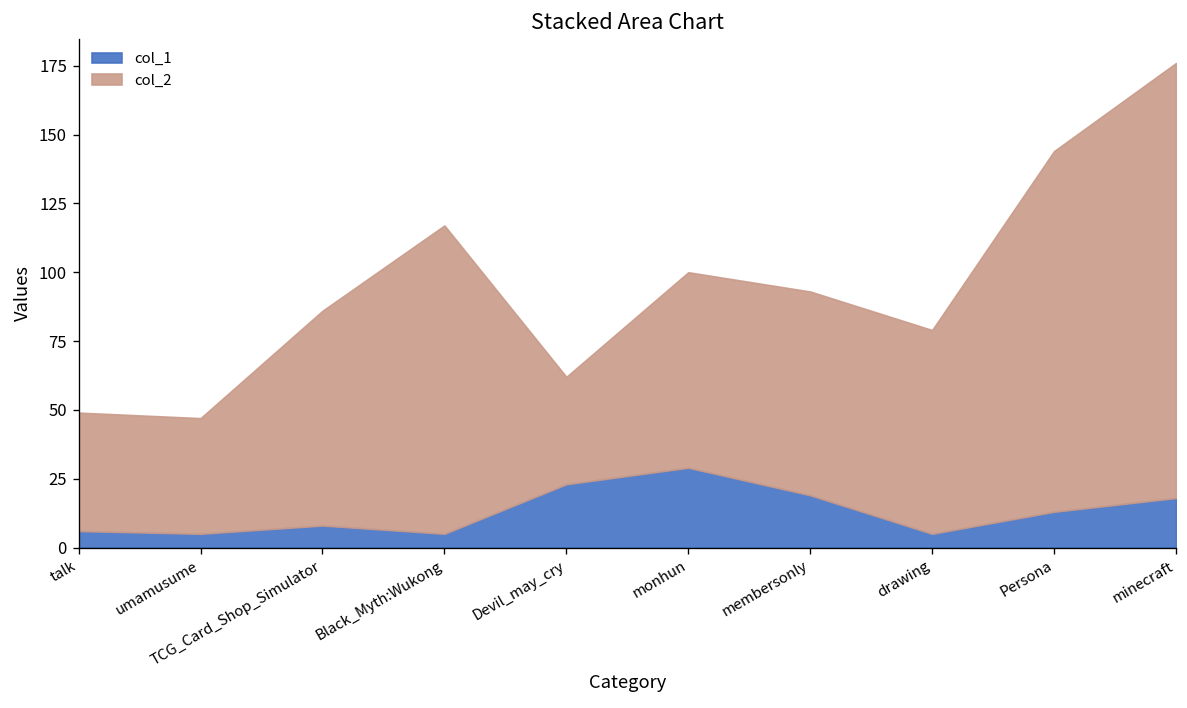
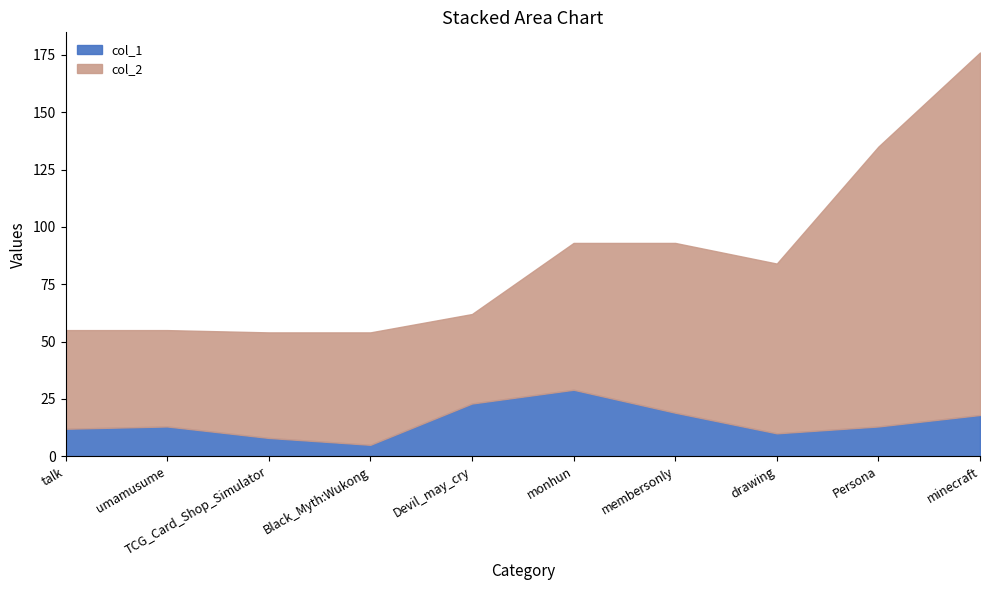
col_1, talk: 6 -> 12
col_1, umamusume: 5 -> 13
col_2, TCG_Card_Shop_Simulator: 78 -> 46
col_2, Black_Myth:Wukong: 112 -> 49
col_2, monhun: 71 -> 64
col_1, drawing: 5 -> 10
col_2, Persona: 131 -> 122
